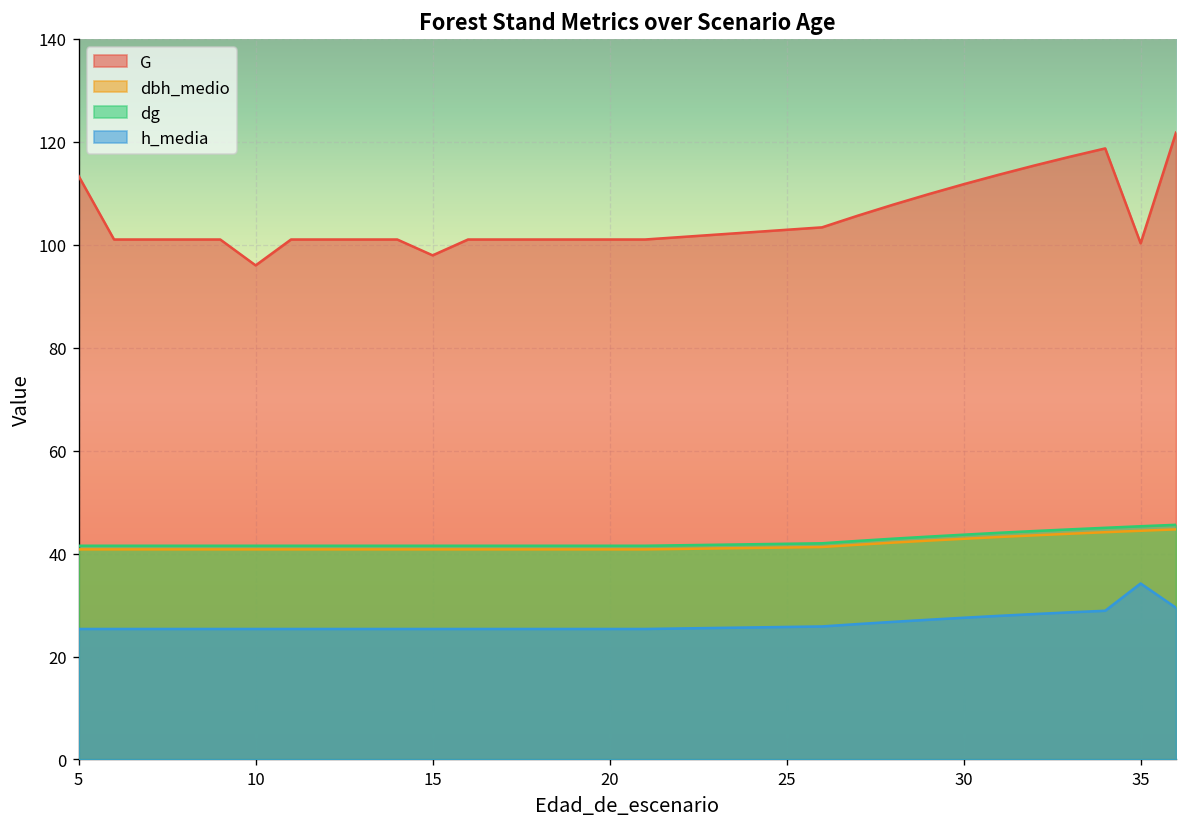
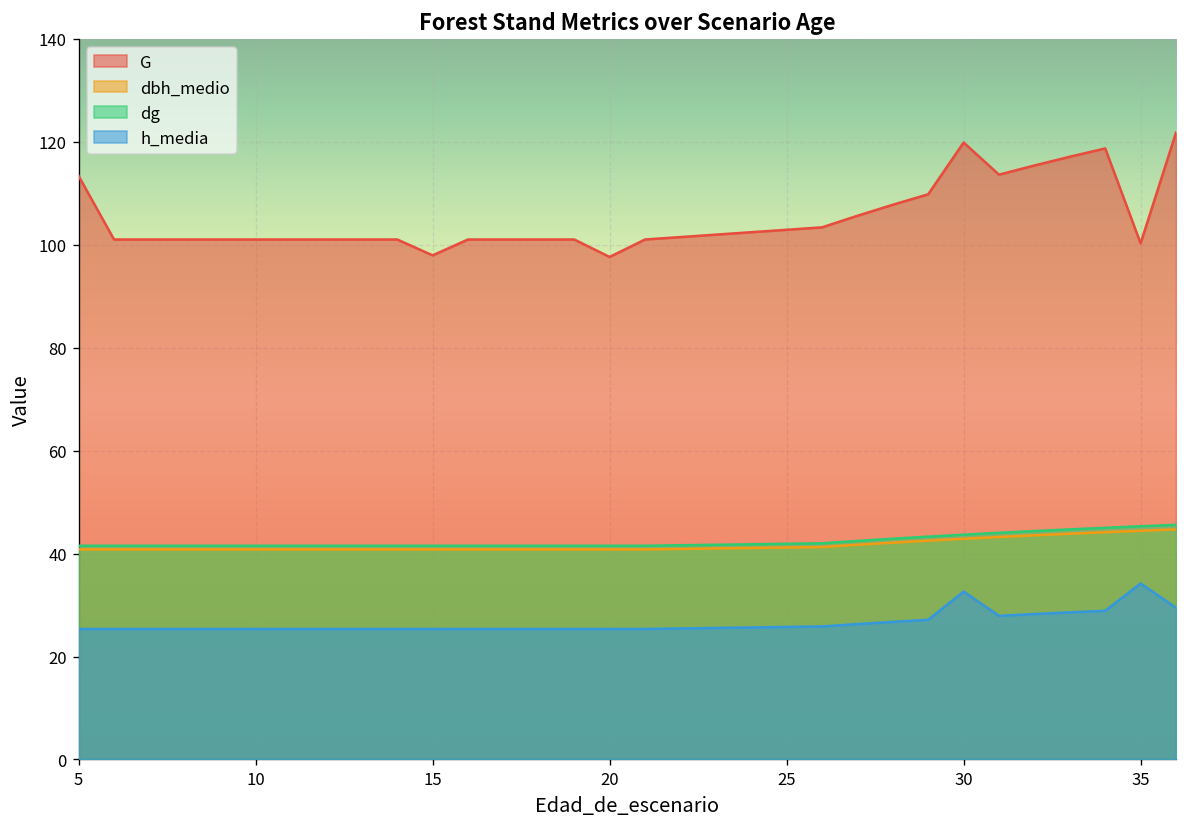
G, 10: 96 -> 101
G, 20: 101 -> 98
G, 30: 112 -> 120
h_media, 30: 28 -> 33
